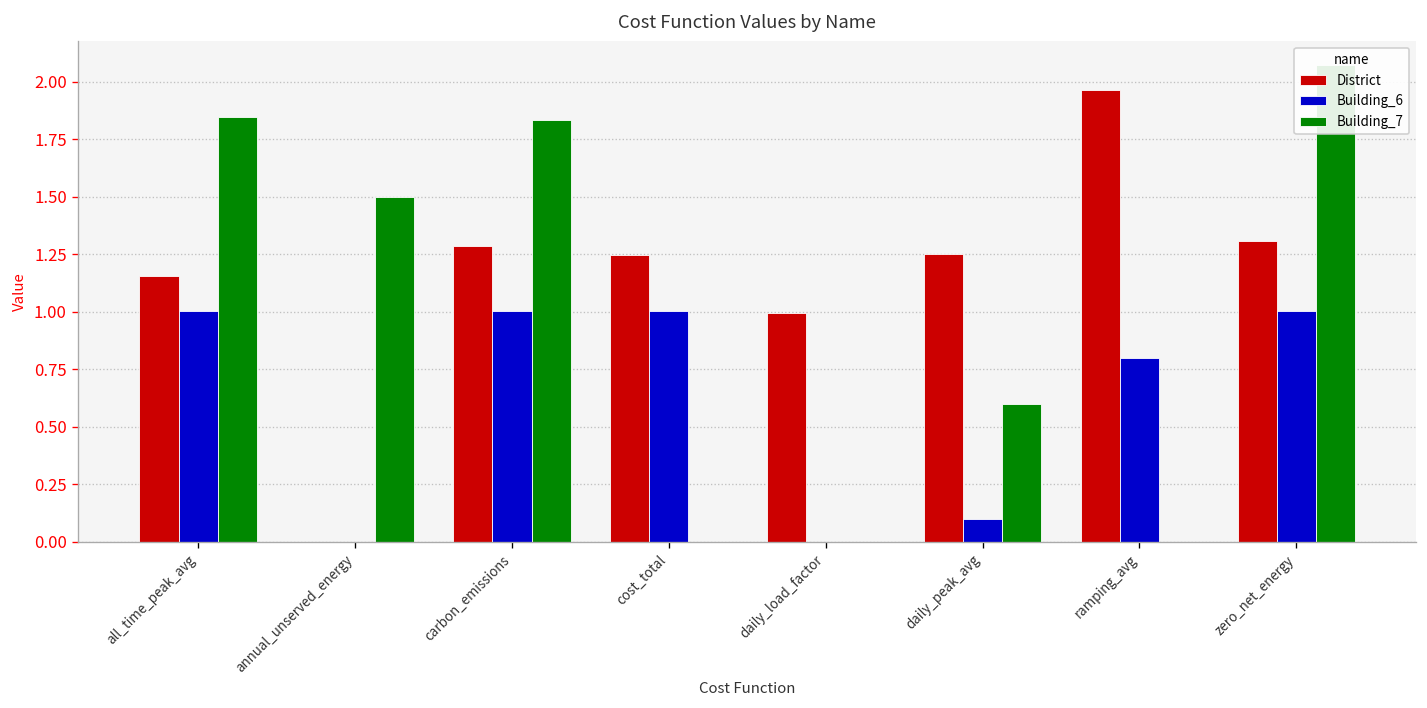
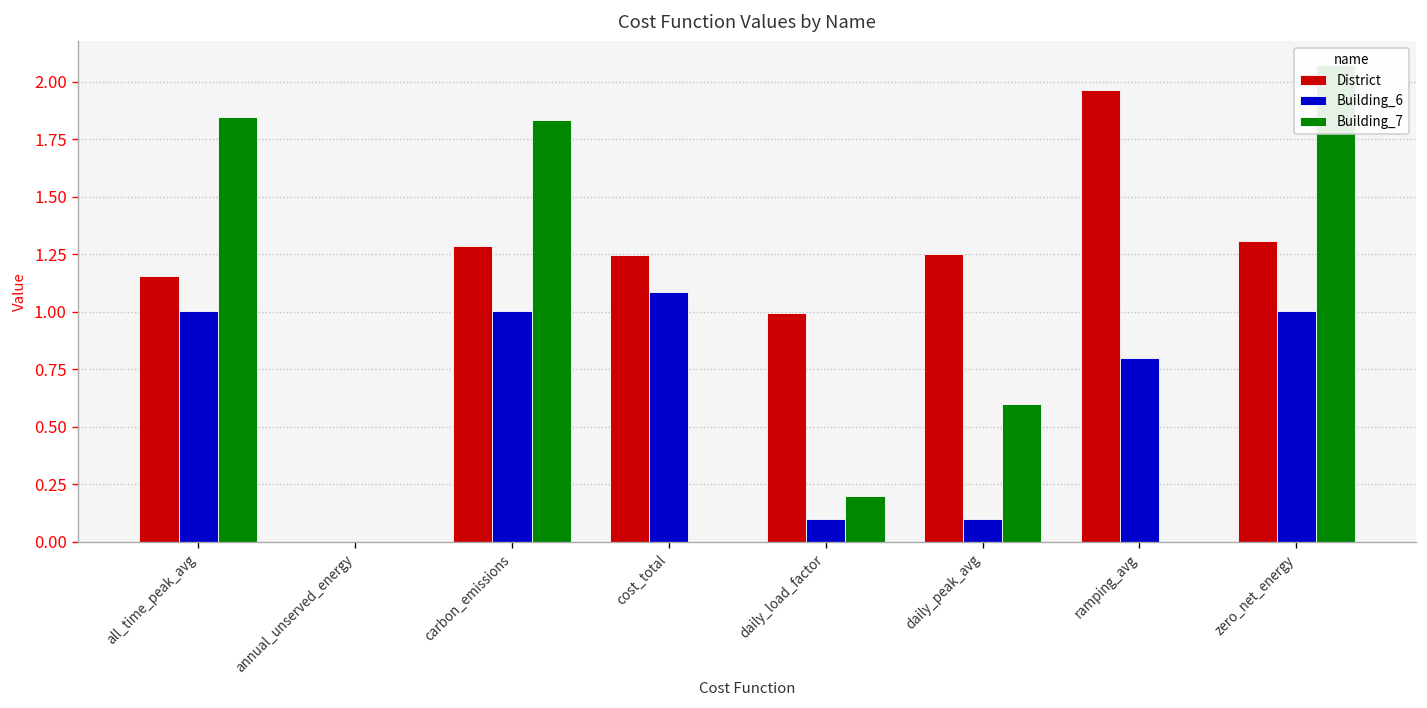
Building_7, annual_unserved_energy: 1.5 -> 0.0
Building_6, cost_total: 1.00 -> 1.08
Building_6, daily_load_factor: 0.0 -> 0.1
Building_7, daily_load_factor: 0.0 -> 0.2
